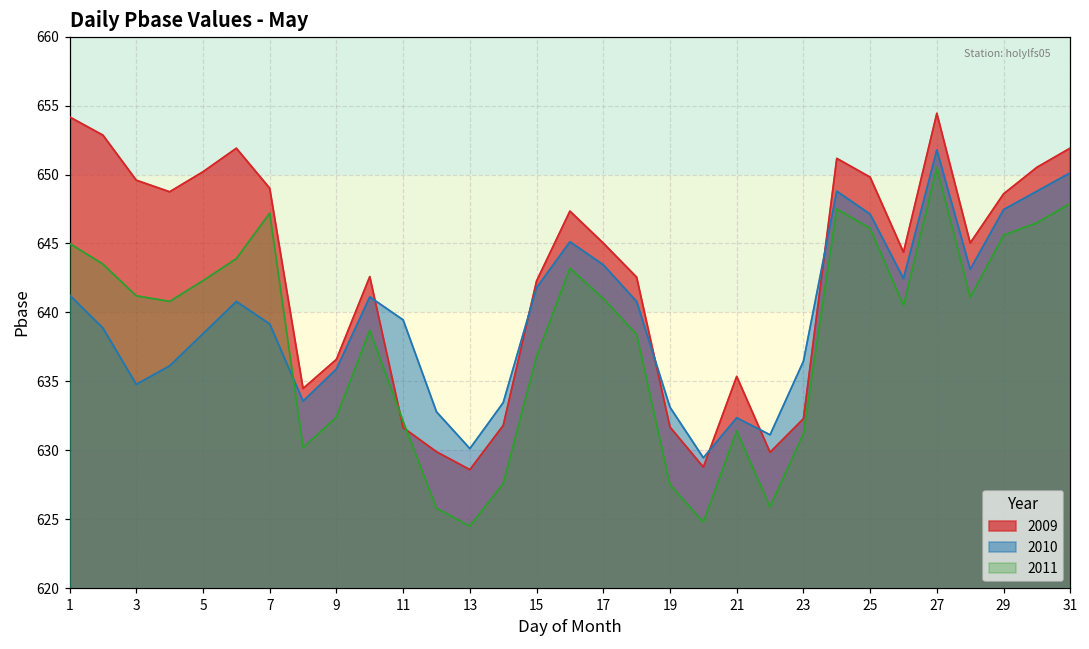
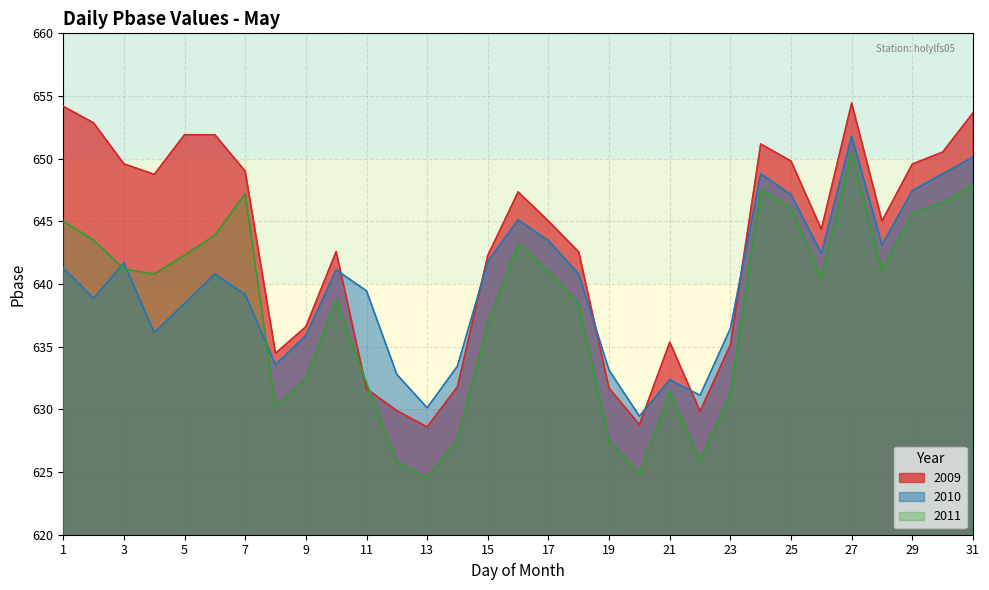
2010, 3: 634.8 -> 641.7
2009, 5: 650.2 -> 651.9
2009, 23: 632.3 -> 635.1
2009, 29: 648.6 -> 649.6
2009, 31: 651.9 -> 653.7
